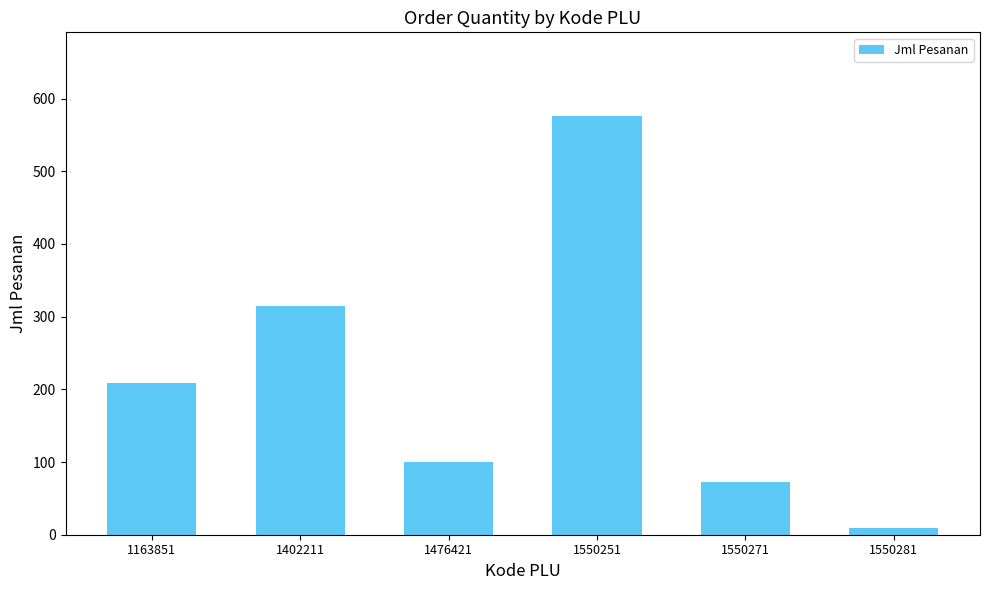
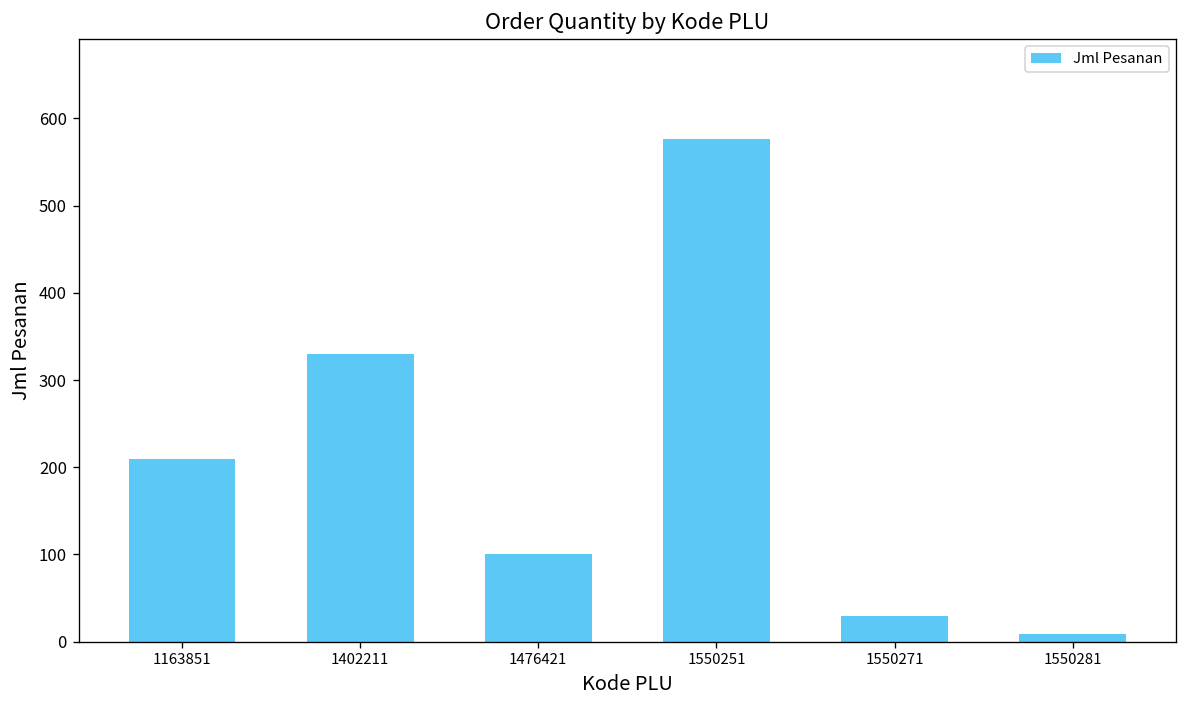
1402211: 320 -> 330
1550271: 70 -> 30
